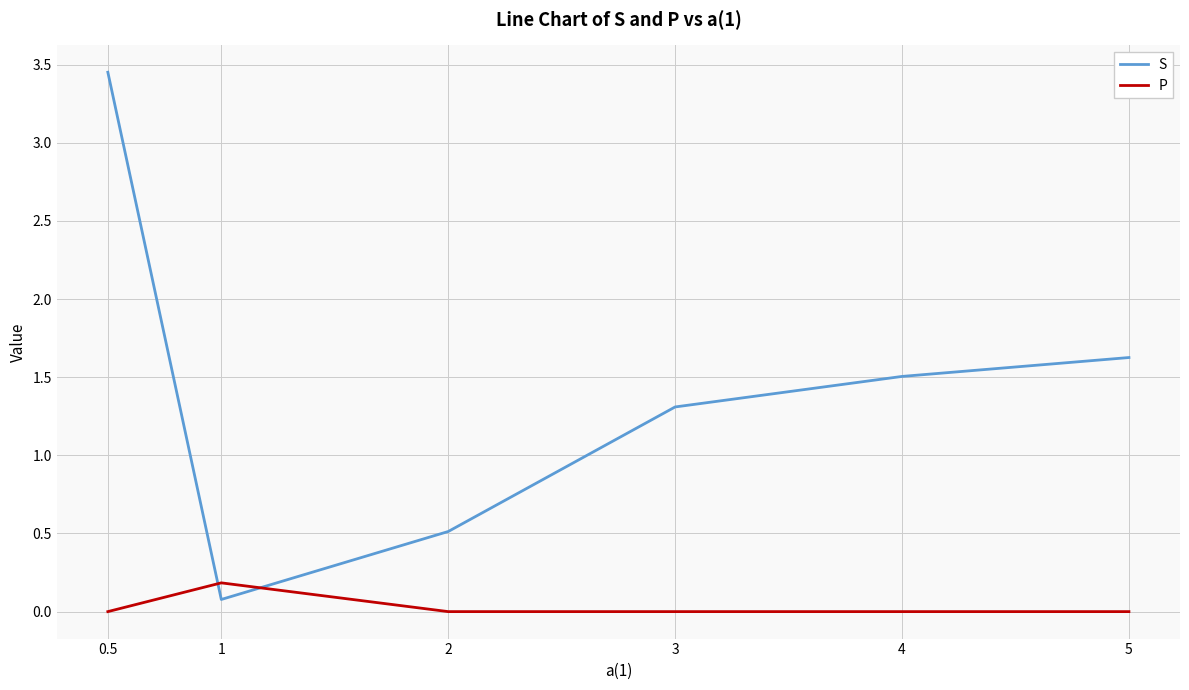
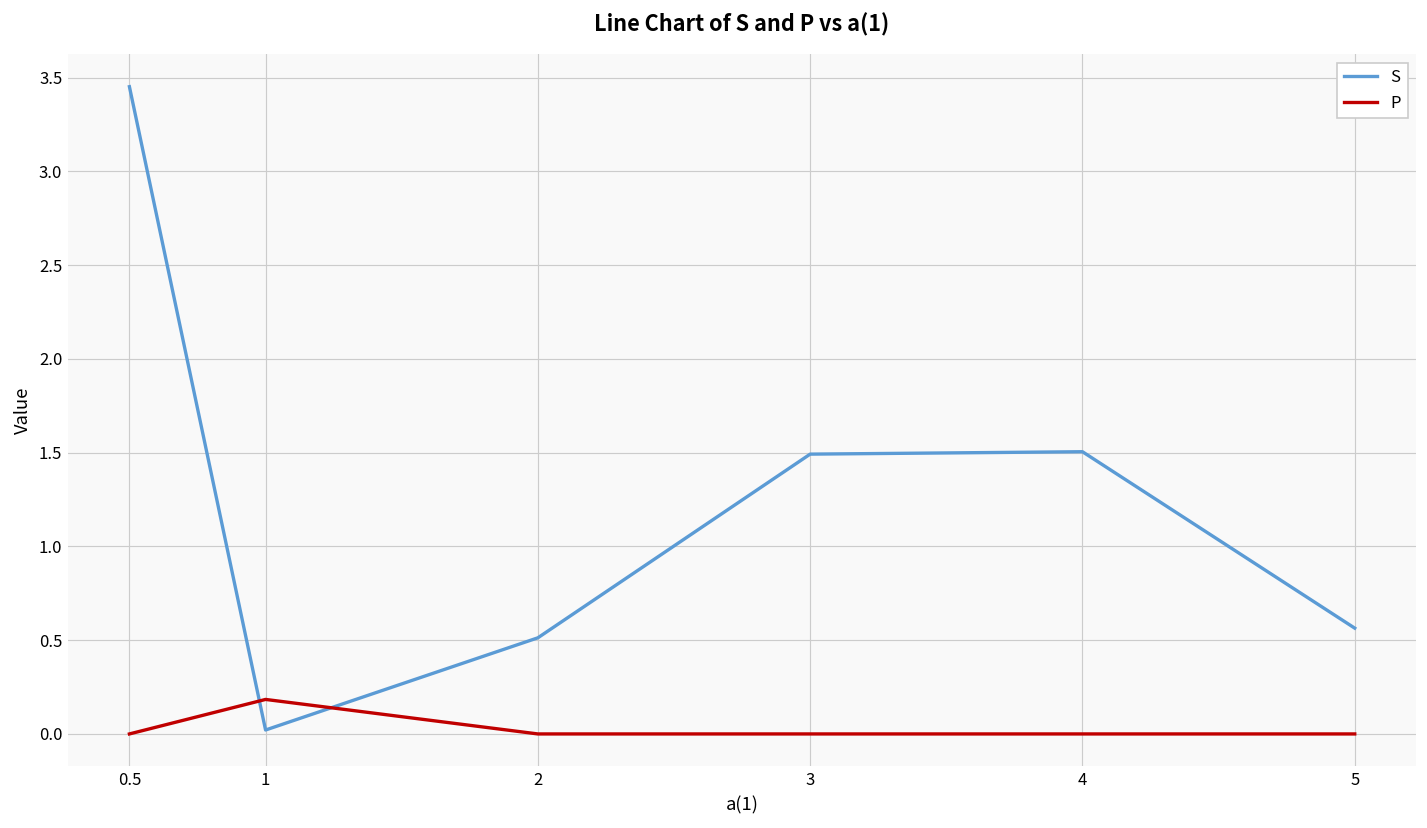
S, 1: 0.08 -> 0.02
S, 3: 1.31 -> 1.49
S, 5: 1.63 -> 0.56
